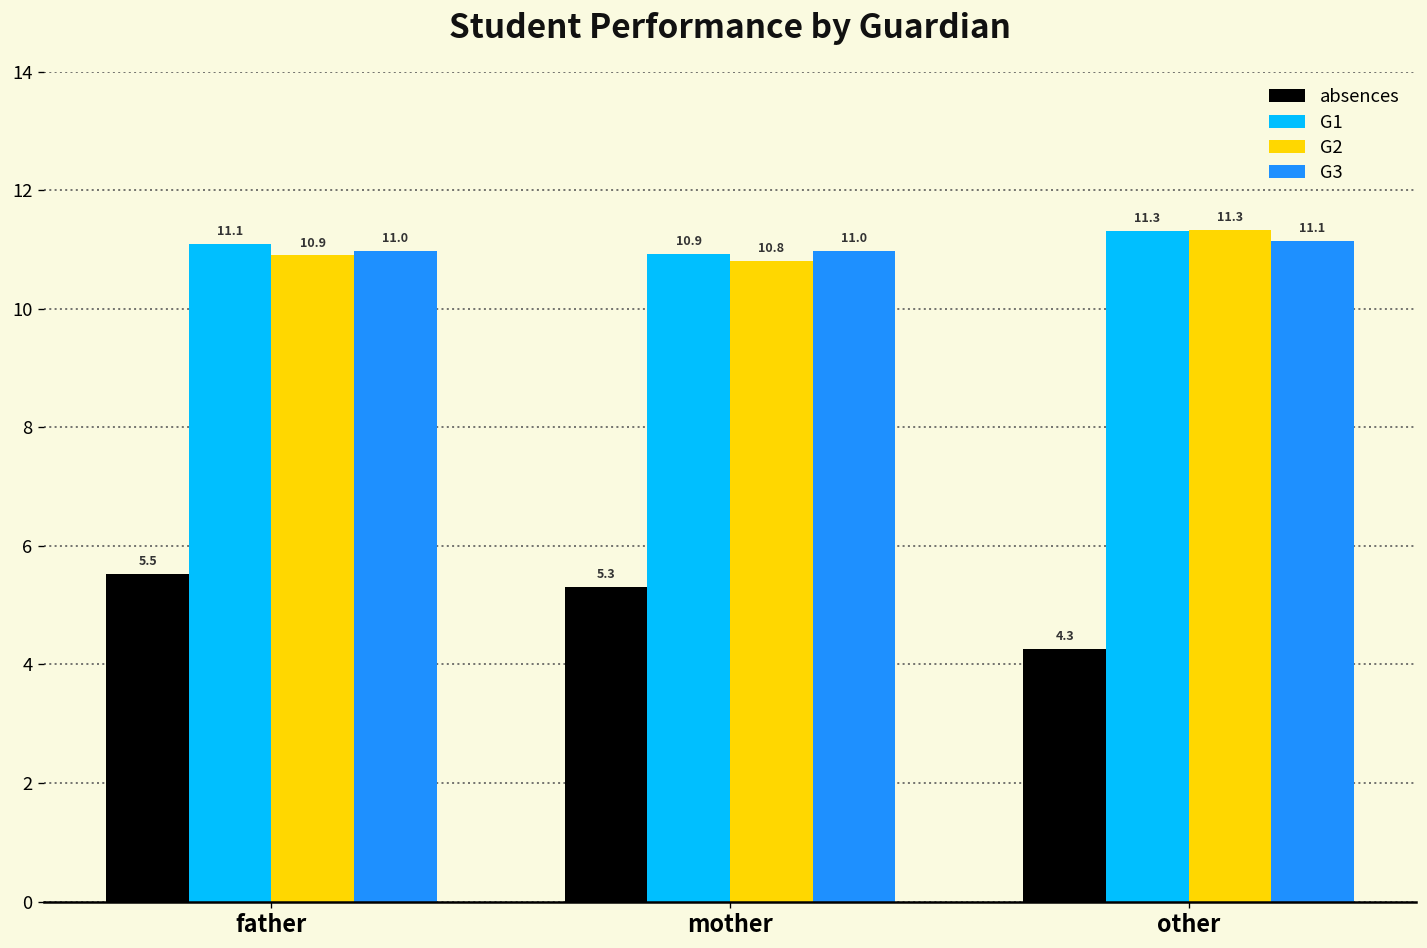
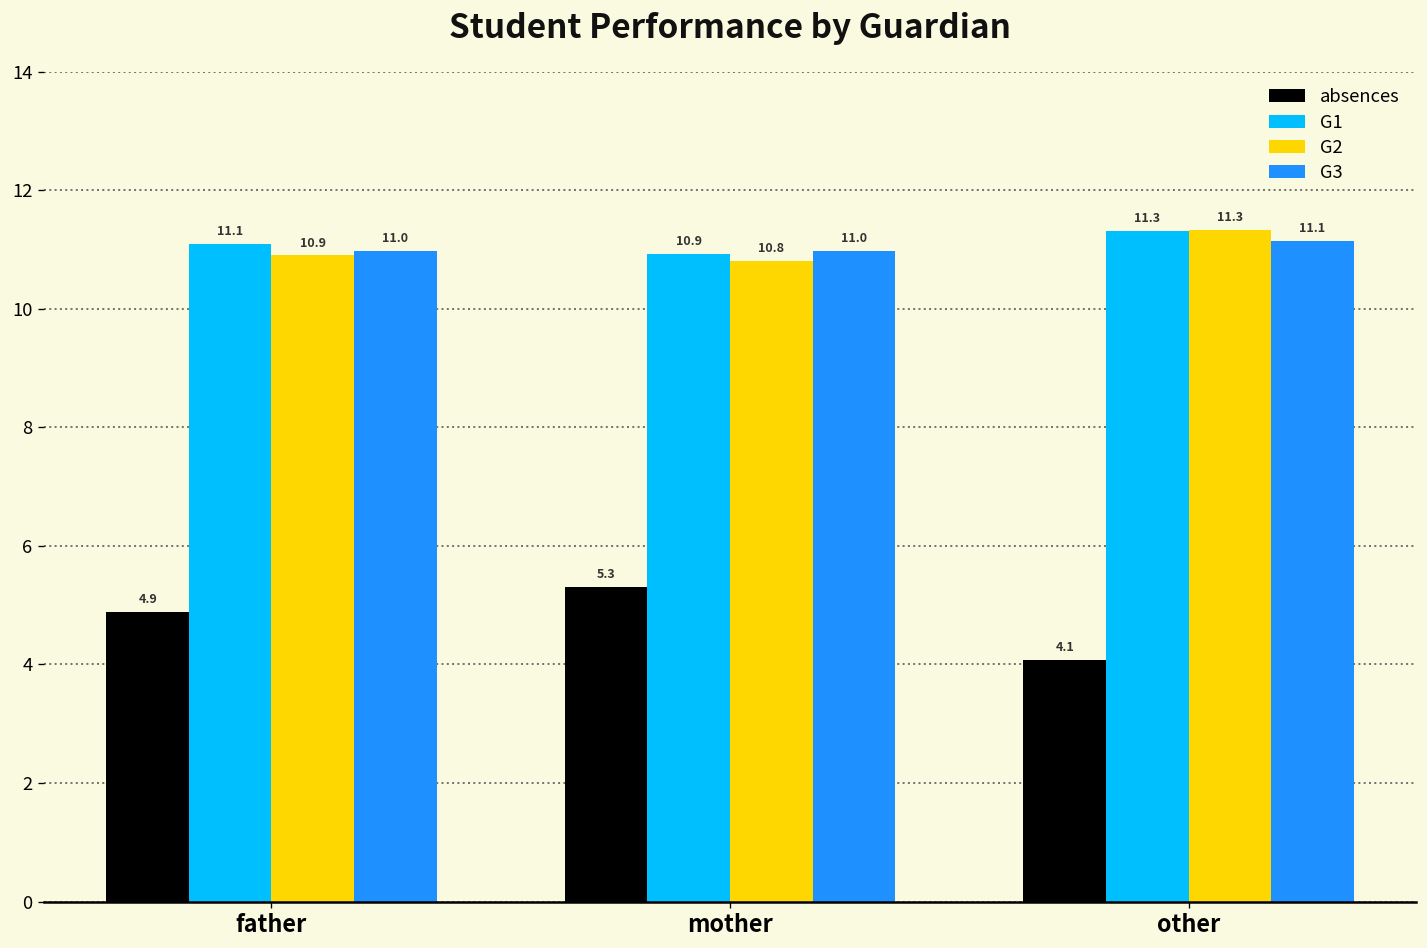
absences, father: 5.5 -> 4.9
absences, other: 4.3 -> 4.1
